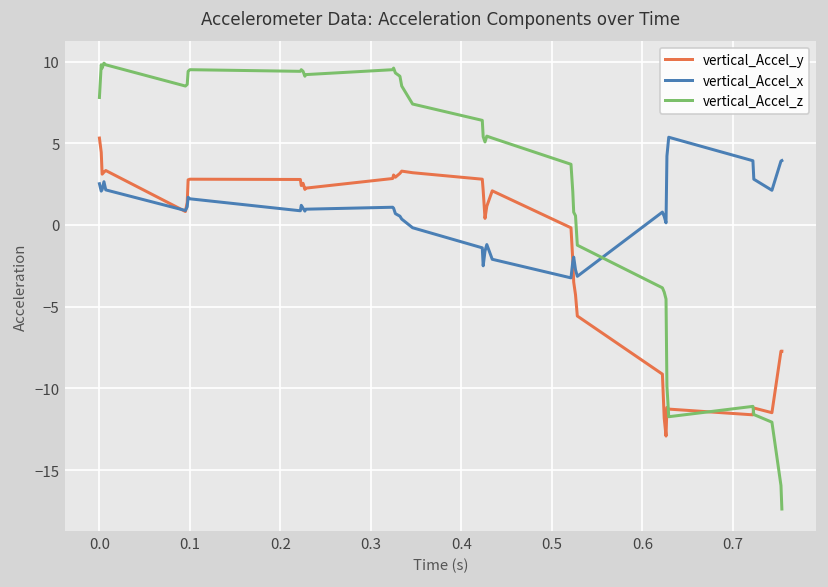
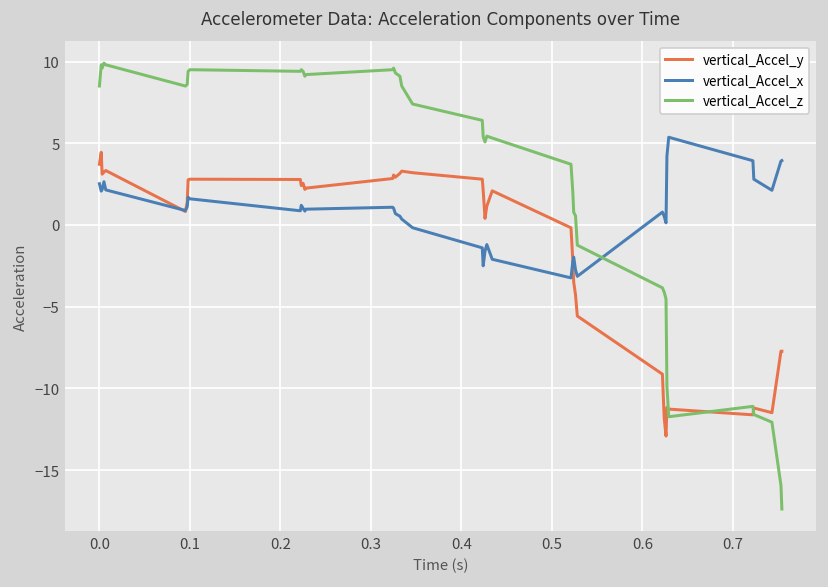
vertical_Accel_y, 0.0: 5.3 -> 3.7
vertical_Accel_z, 0.0: 7.8 -> 8.5
